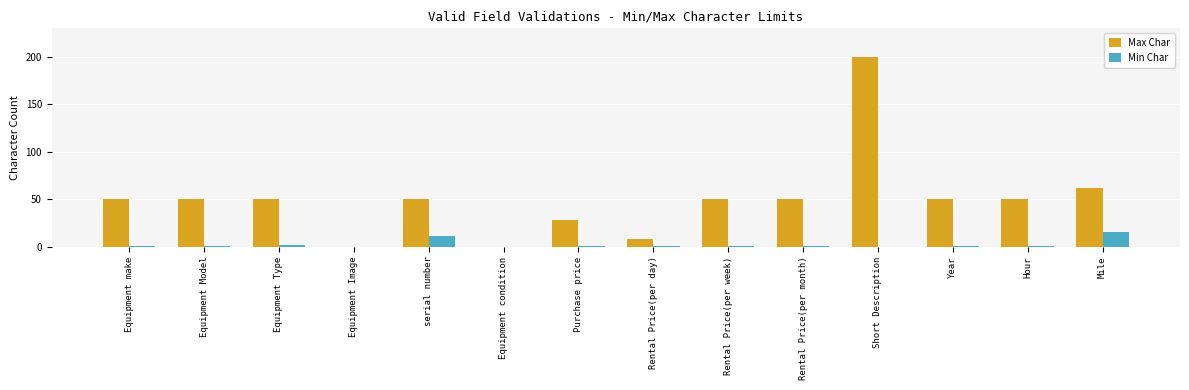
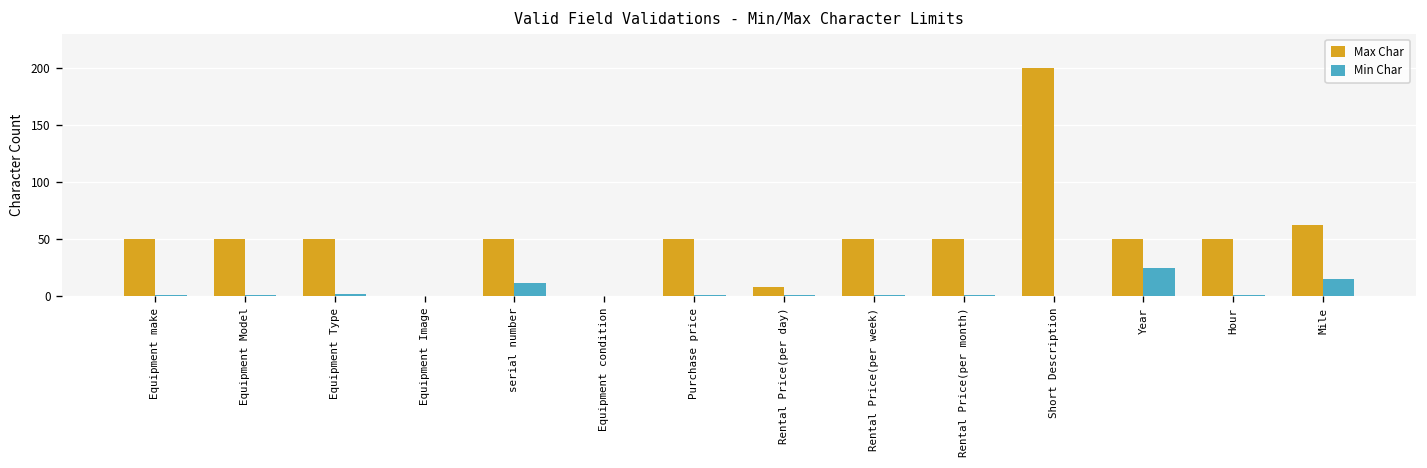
Max Char, Purchase price: 30 -> 50
Min Char, Year: 0 -> 30
